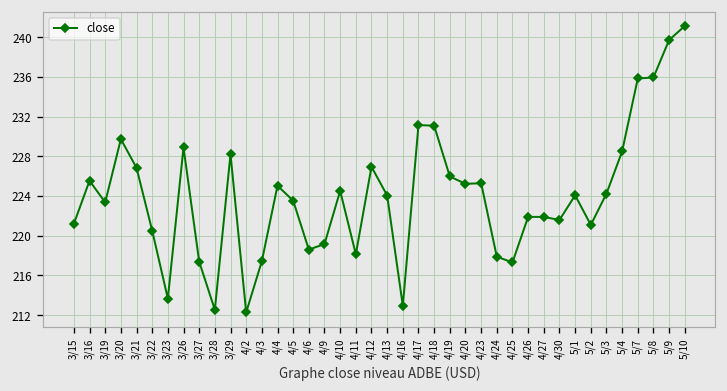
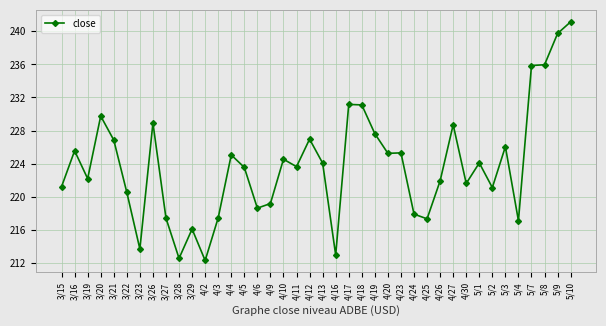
3/19: 223 -> 222
3/29: 228 -> 216
4/11: 218 -> 224
4/19: 226 -> 228
4/27: 222 -> 229
5/3: 224 -> 226
5/4: 229 -> 217
